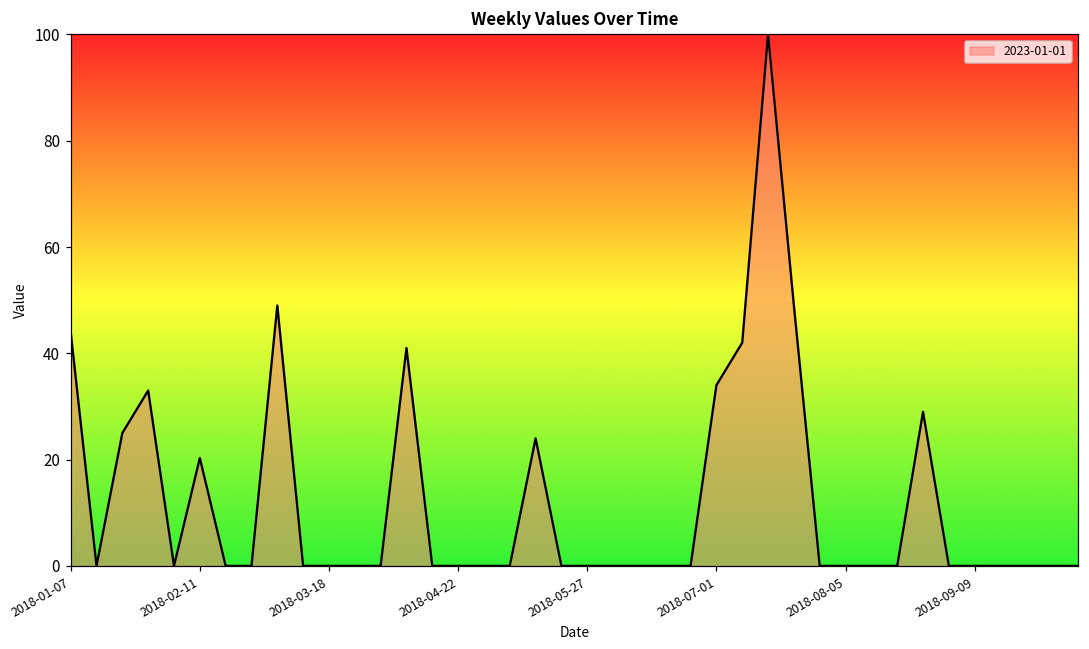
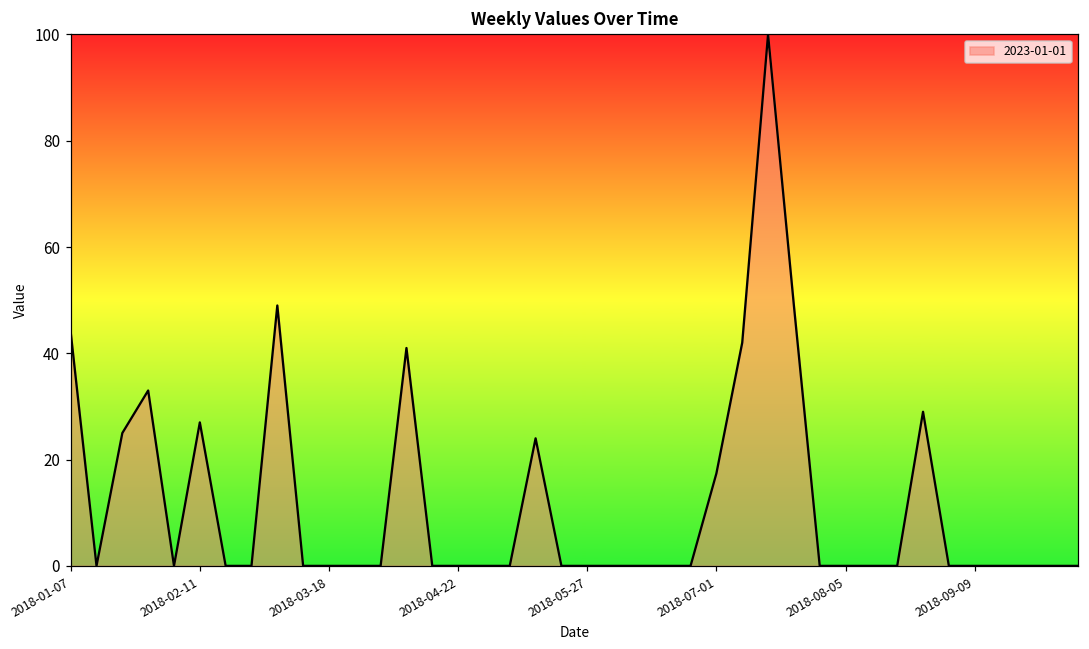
2018-02-11: 20 -> 27
2018-07-01: 34 -> 17
